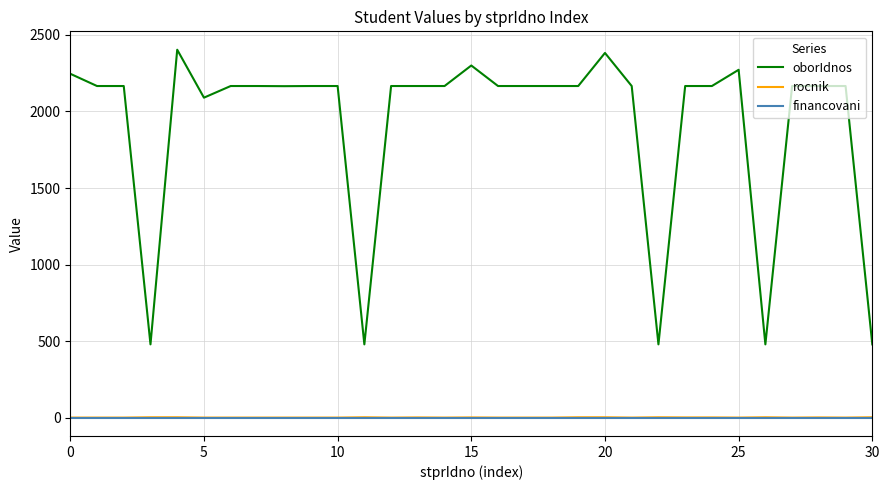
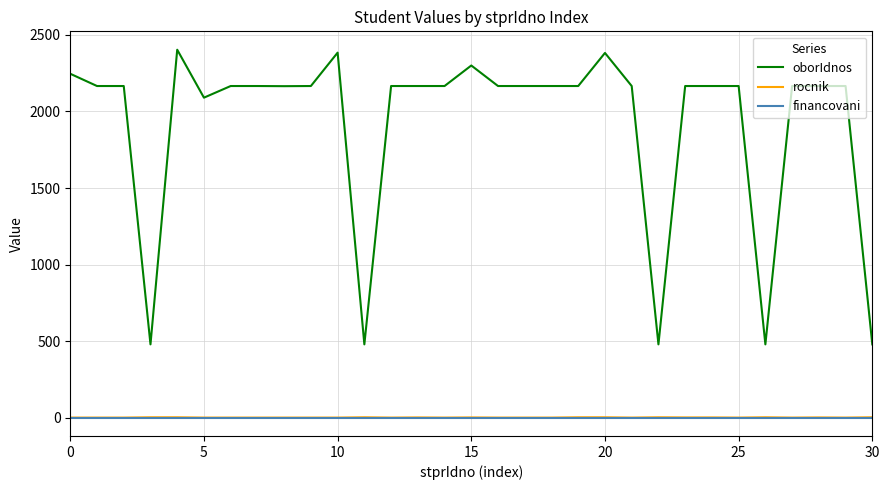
oborIdnos, 10: 2170 -> 2380
oborIdnos, 25: 2270 -> 2170
